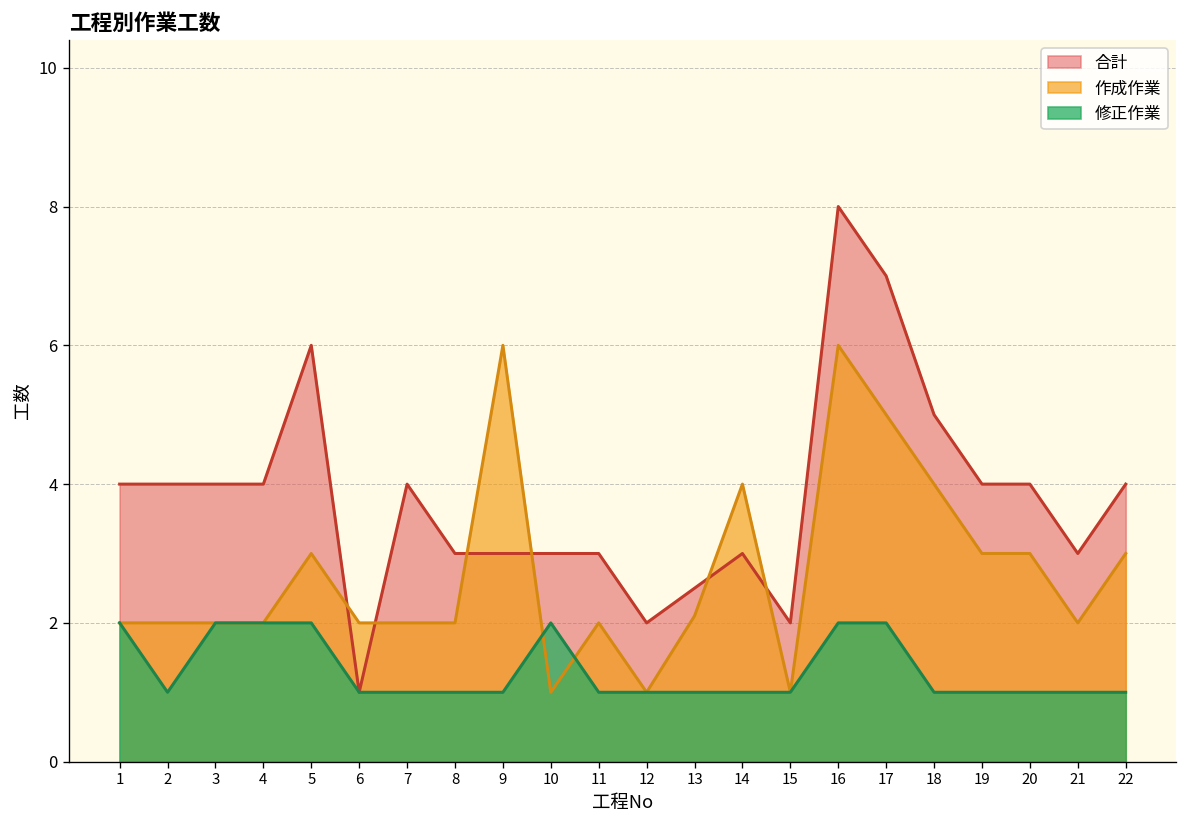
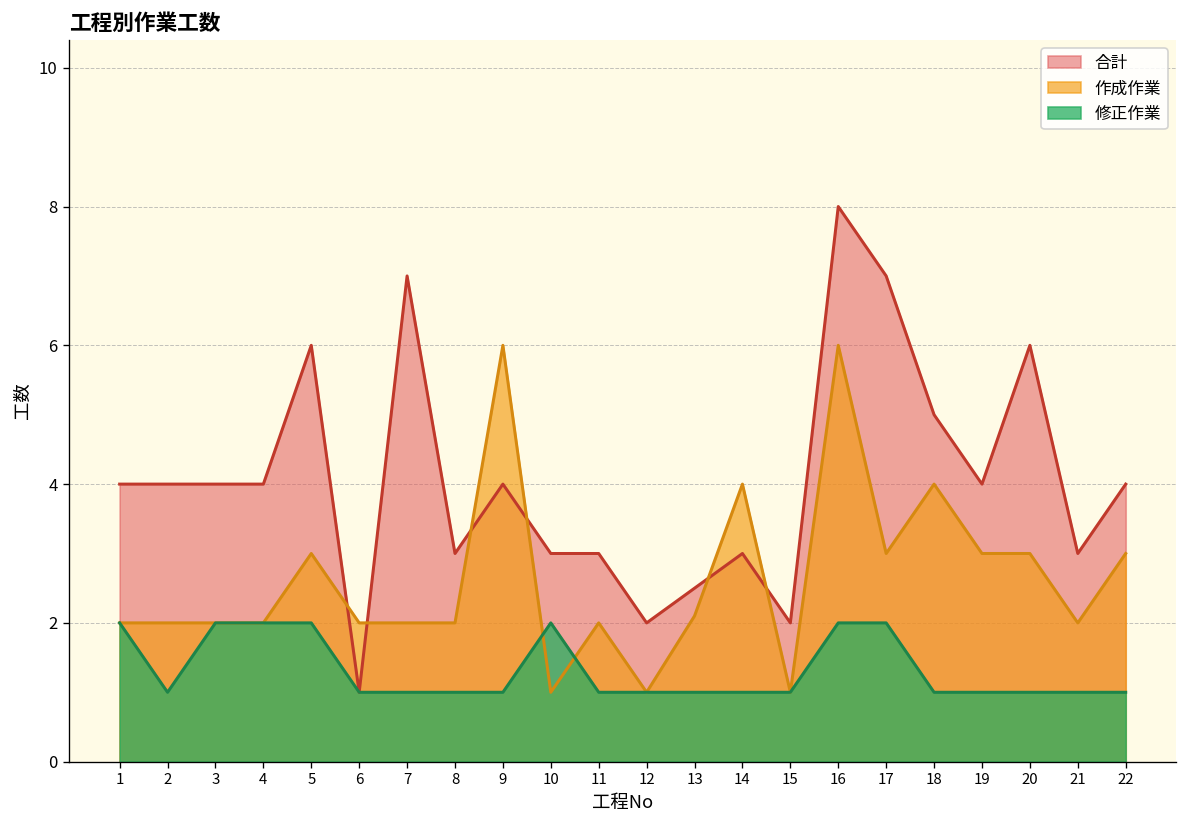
合計, 7: 4 -> 7
合計, 9: 3 -> 4
作成作業, 17: 5 -> 3
合計, 20: 4 -> 6
